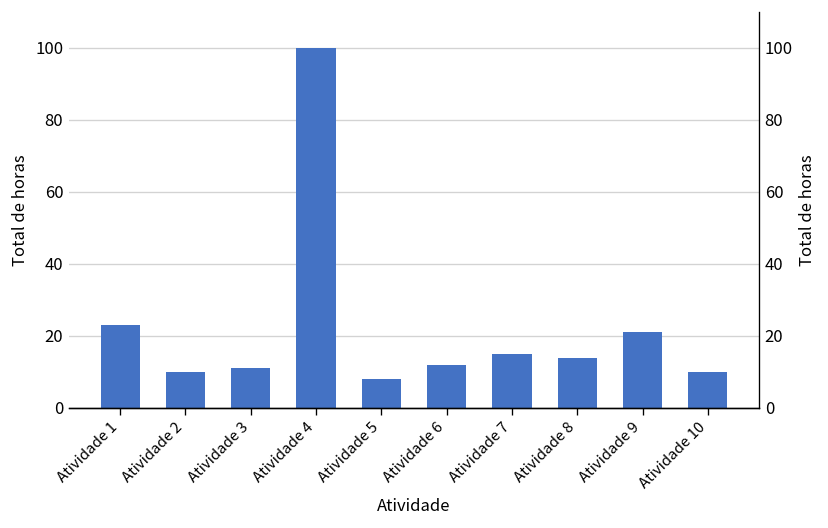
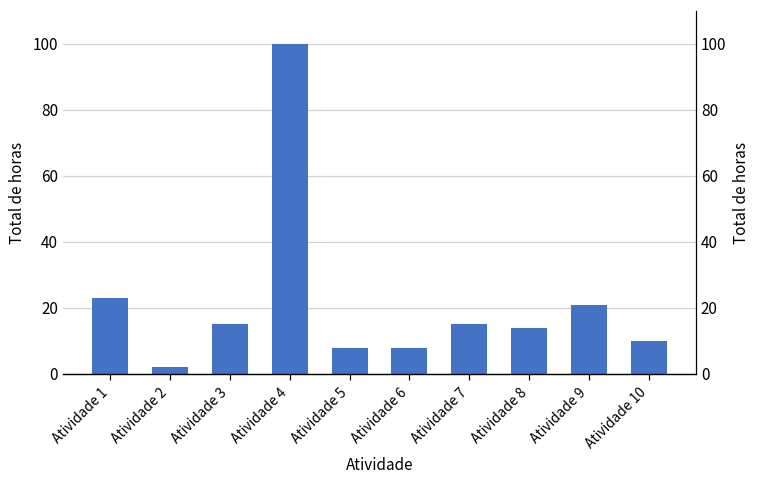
Atividade 2: 10 -> 2
Atividade 3: 11 -> 15
Atividade 6: 12 -> 8
